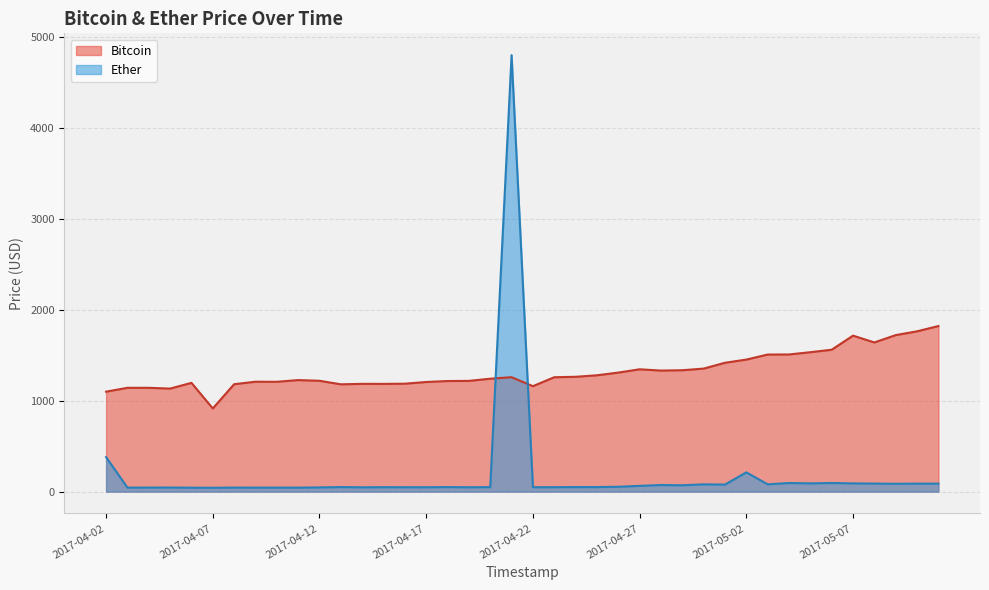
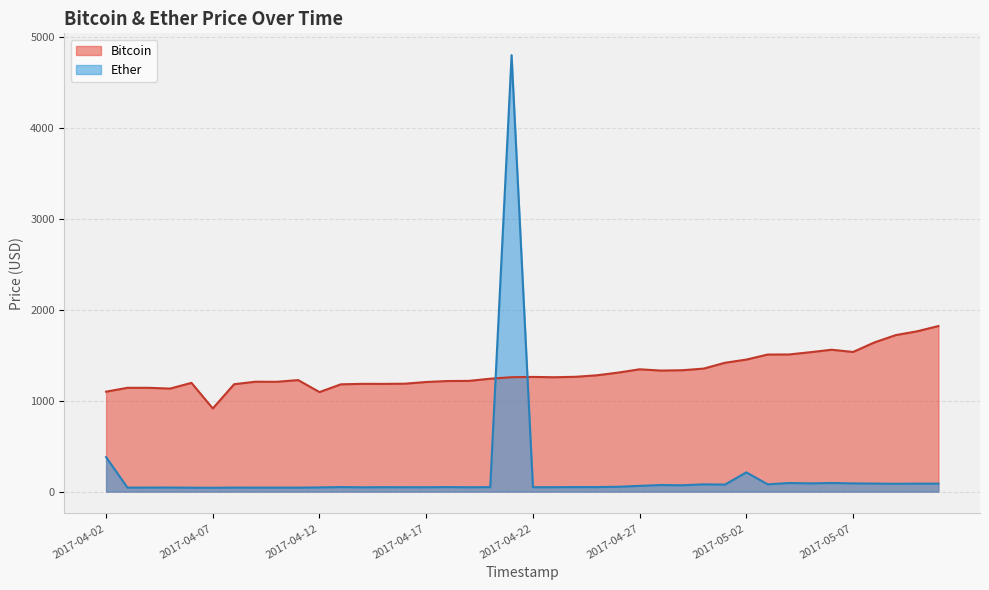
Bitcoin, 2017-04-12: 1200 -> 1100
Bitcoin, 2017-04-22: 1200 -> 1300
Bitcoin, 2017-05-07: 1700 -> 1500
